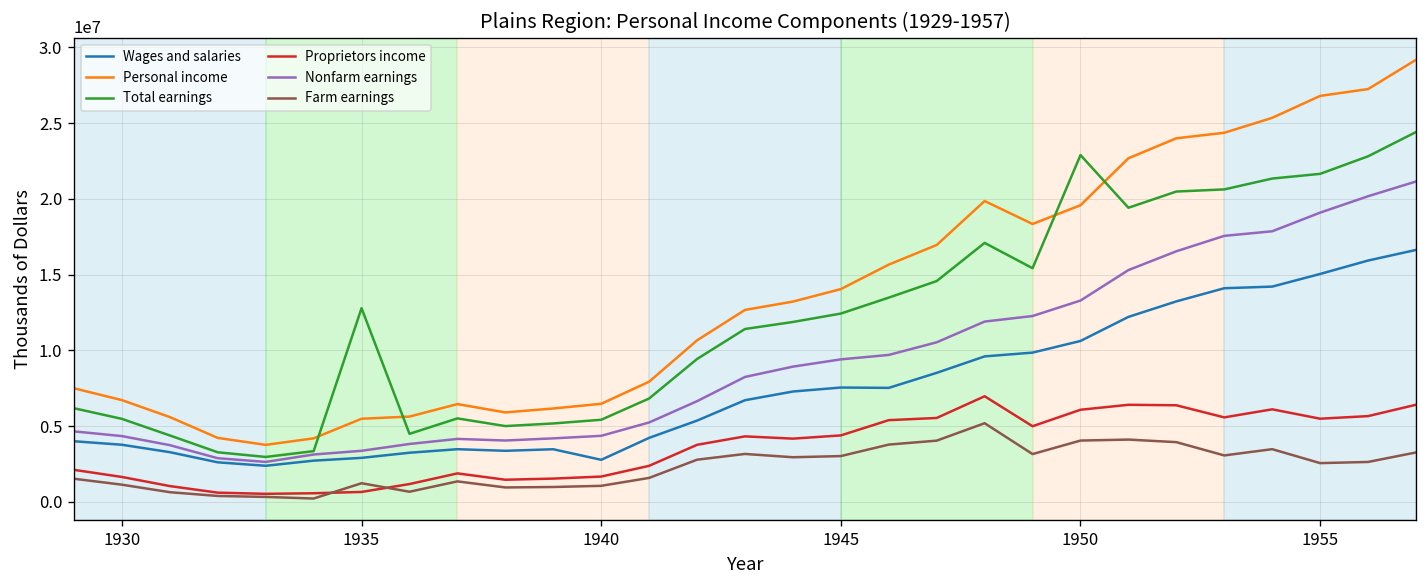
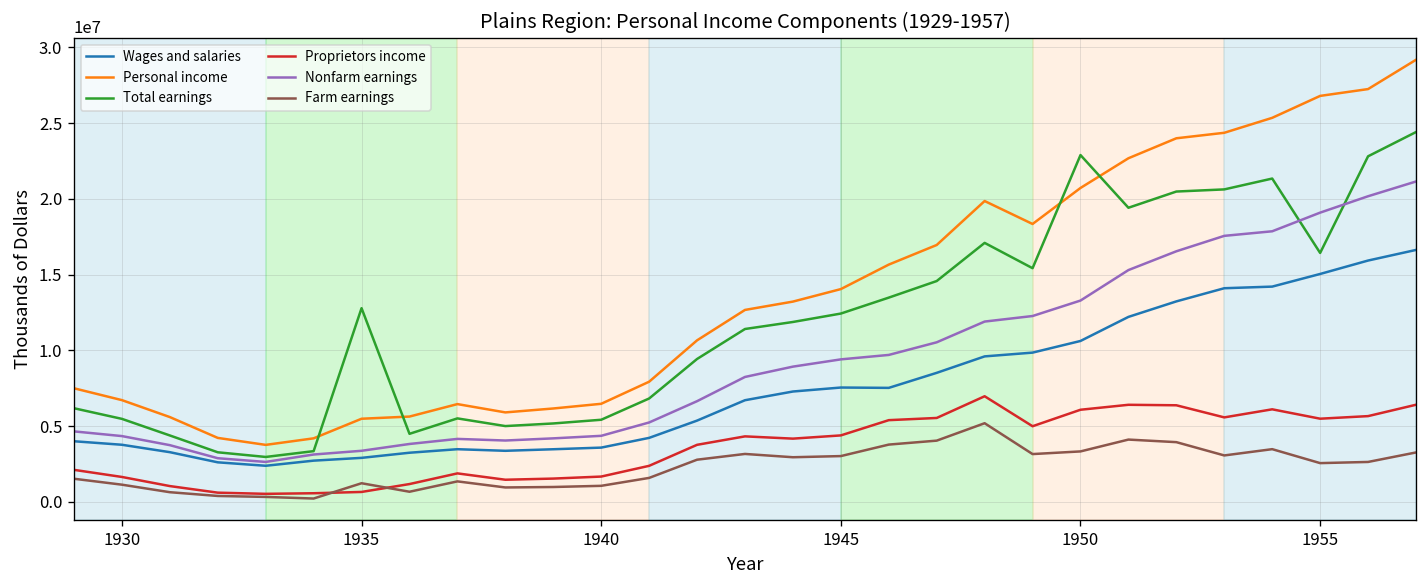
Wages and salaries, 1940: 2800000 -> 3600000
Personal income, 1950: 19600000 -> 20700000
Farm earnings, 1950: 4000000 -> 3300000
Total earnings, 1955: 21600000 -> 16400000
